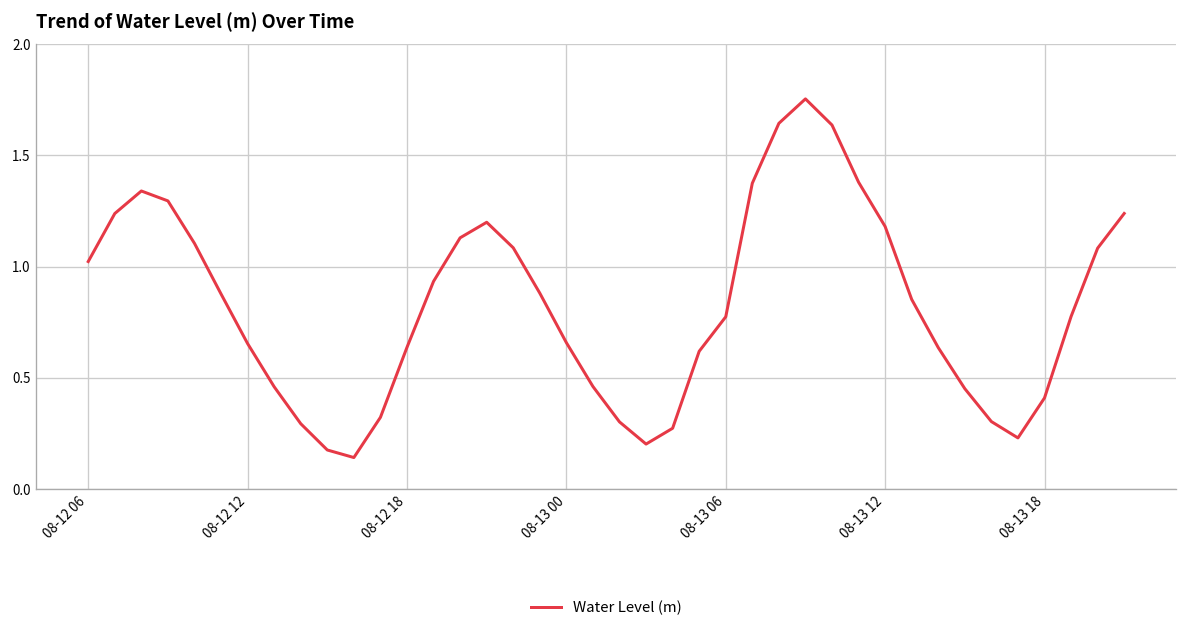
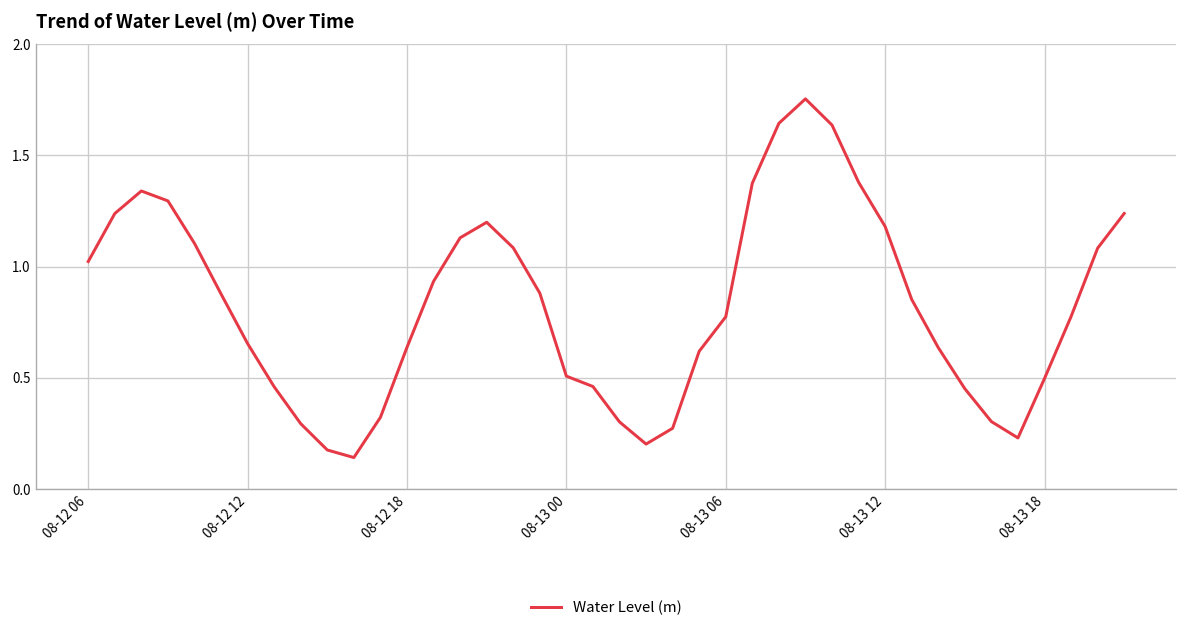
08-13 00: 0.66 -> 0.51
08-13 18: 0.41 -> 0.50
